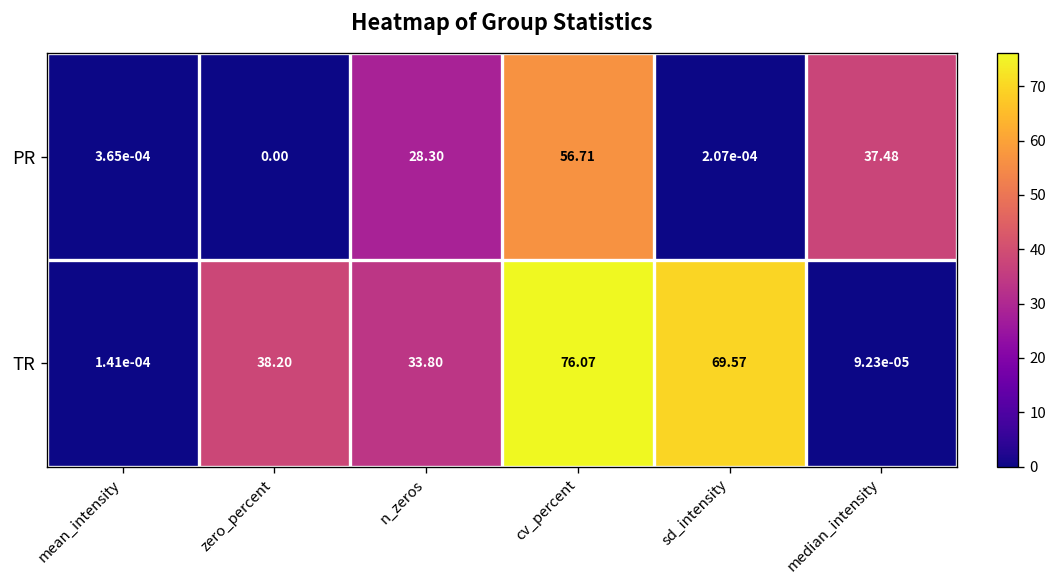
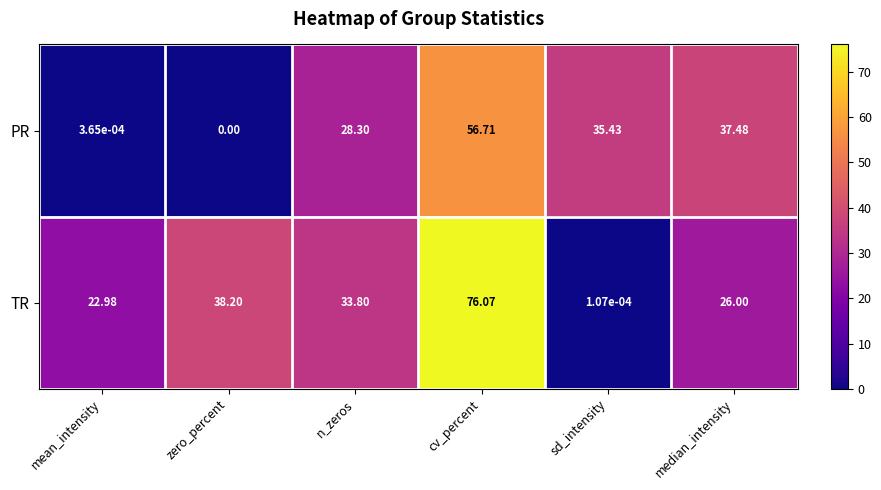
PR, sd_intensity: 2.07e-04 -> 35.43
TR, mean_intensity: 1.41e-04 -> 22.98
TR, sd_intensity: 69.57 -> 1.07e-04
TR, median_intensity: 9.23e-05 -> 26.00
